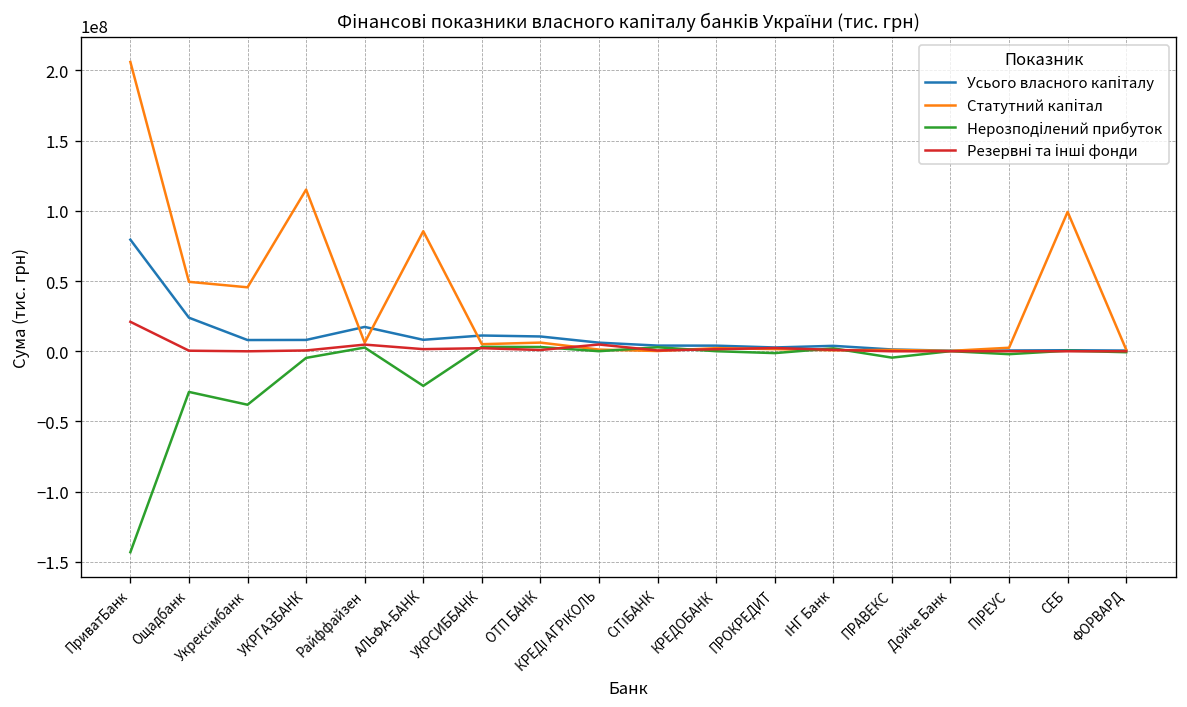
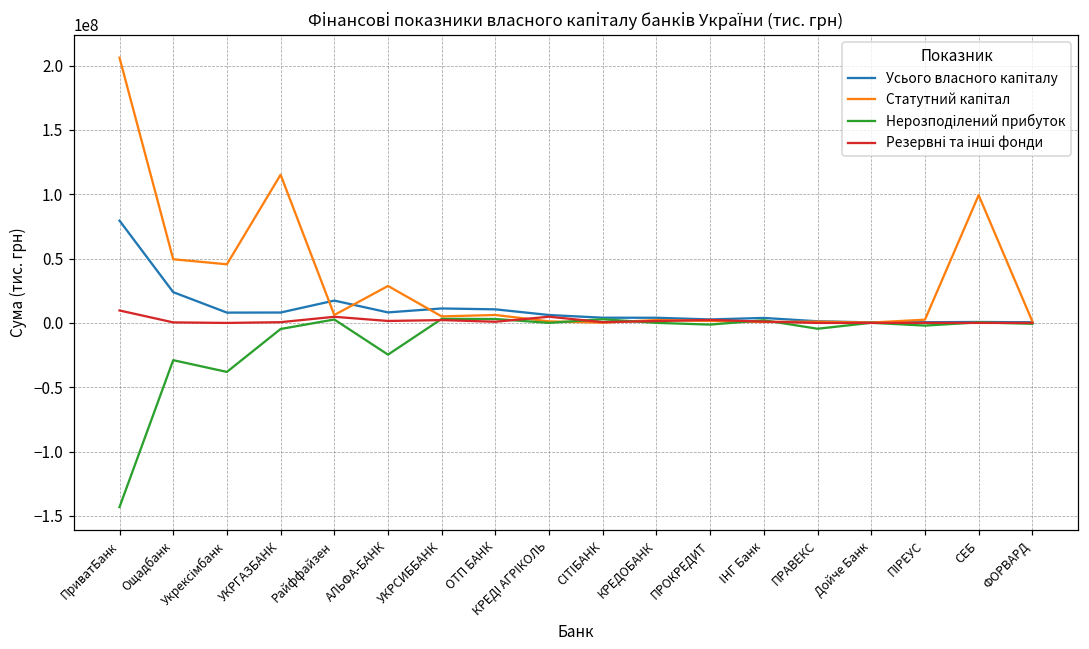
Резервні та інші фонди, ПриватБанк: 21000000 -> 10000000
Статутний капітал, АЛЬФА-БАНК: 86000000 -> 29000000
